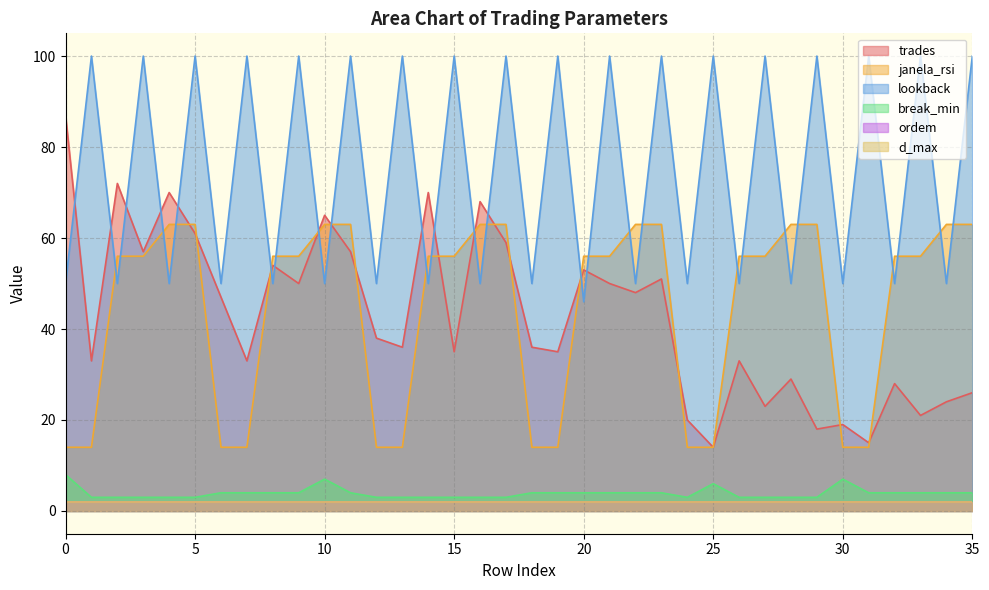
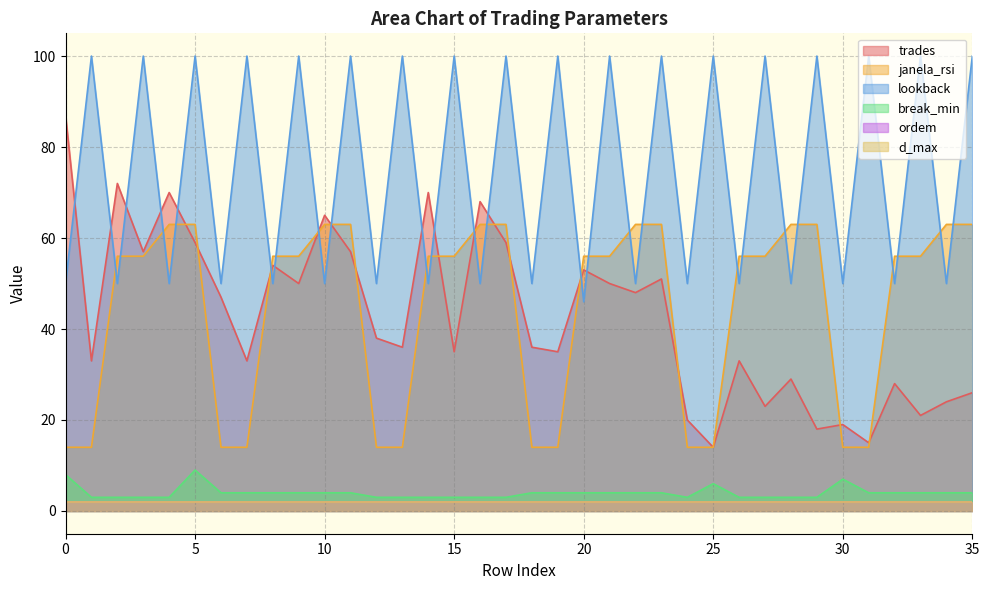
Area Chart of Trading Parameters, trades, 5: 61 -> 59
Area Chart of Trading Parameters, break_min, 5: 3 -> 9
Area Chart of Trading Parameters, break_min, 10: 7 -> 4
